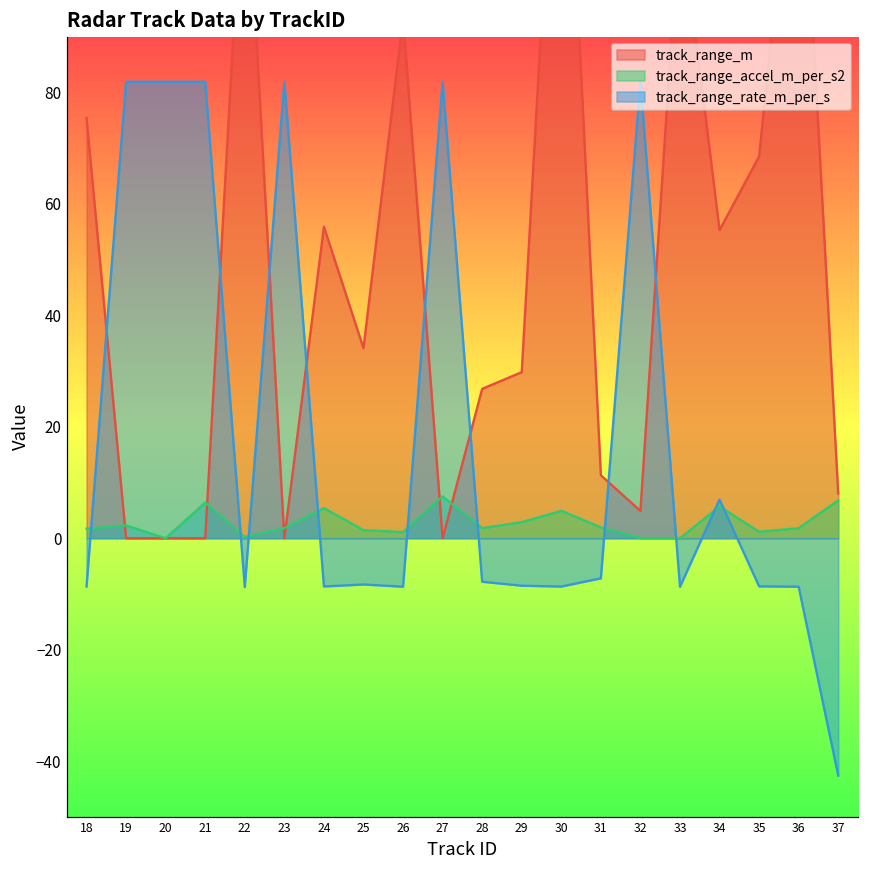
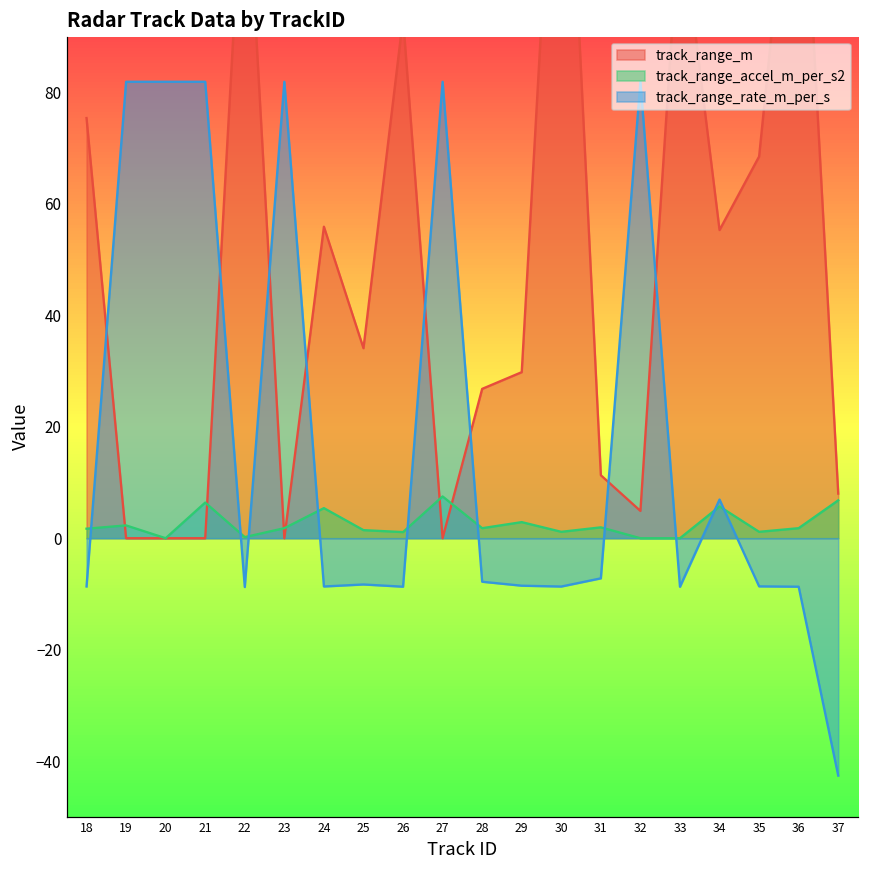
track_range_accel_m_per_s2, 30: 5 -> 1
